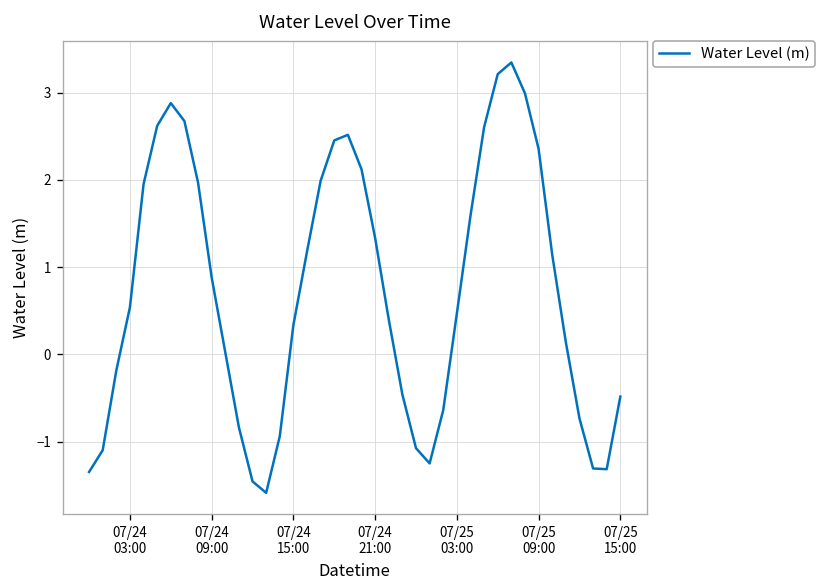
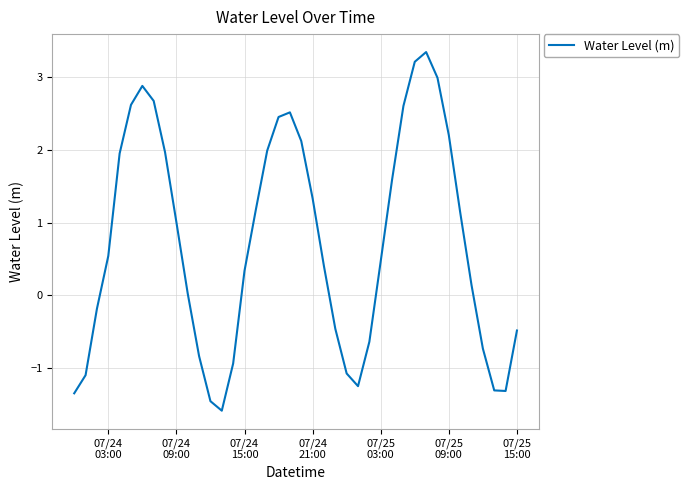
07/24 09:00: 0.9 -> 1.0
07/25 09:00: 2.4 -> 2.2
